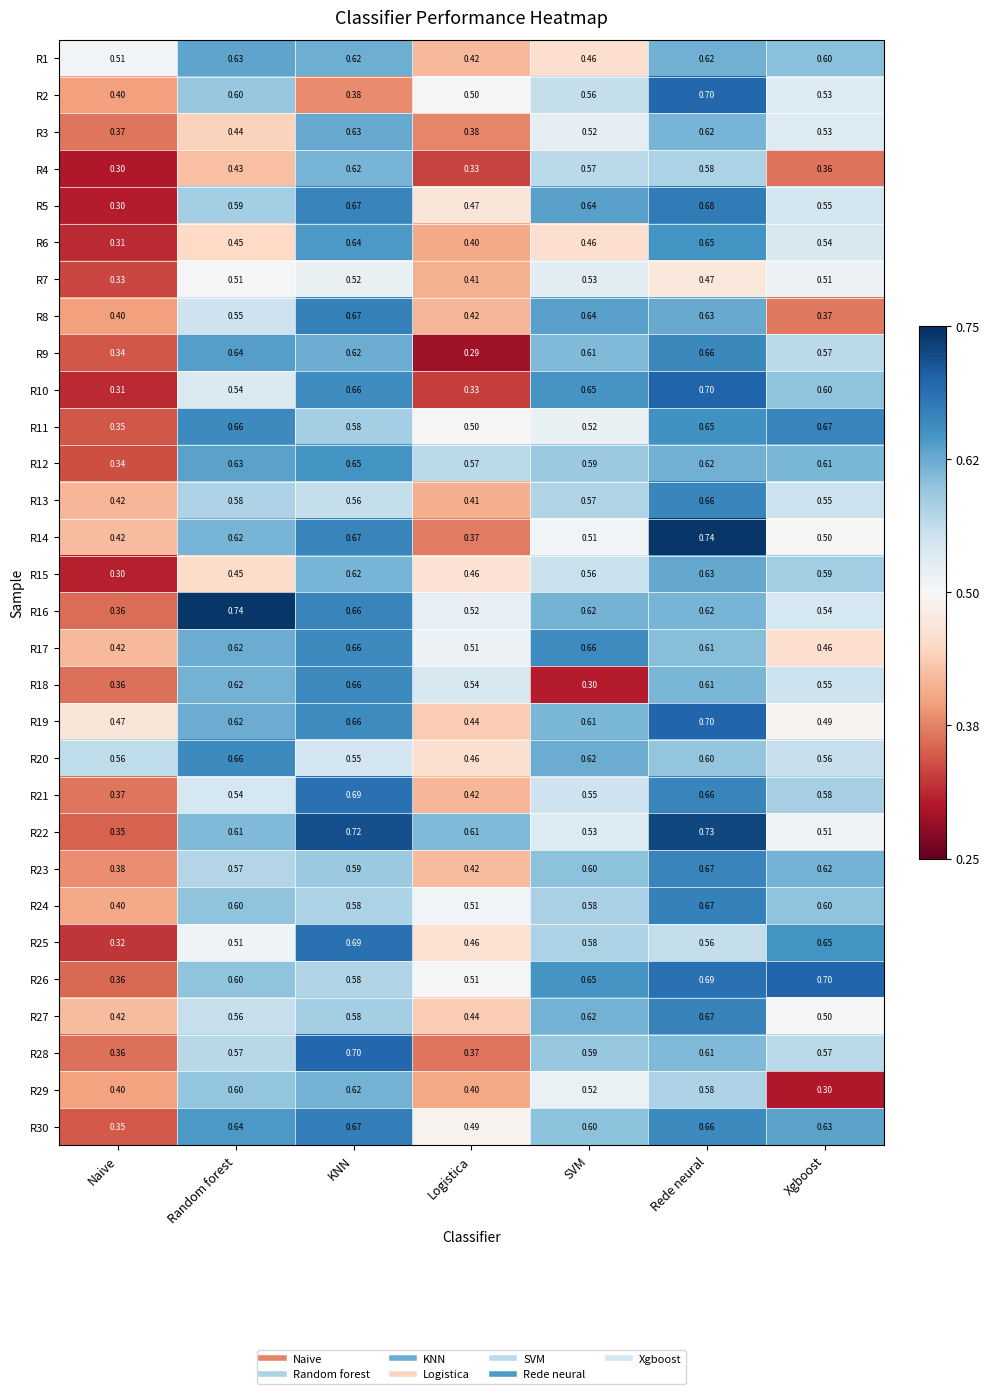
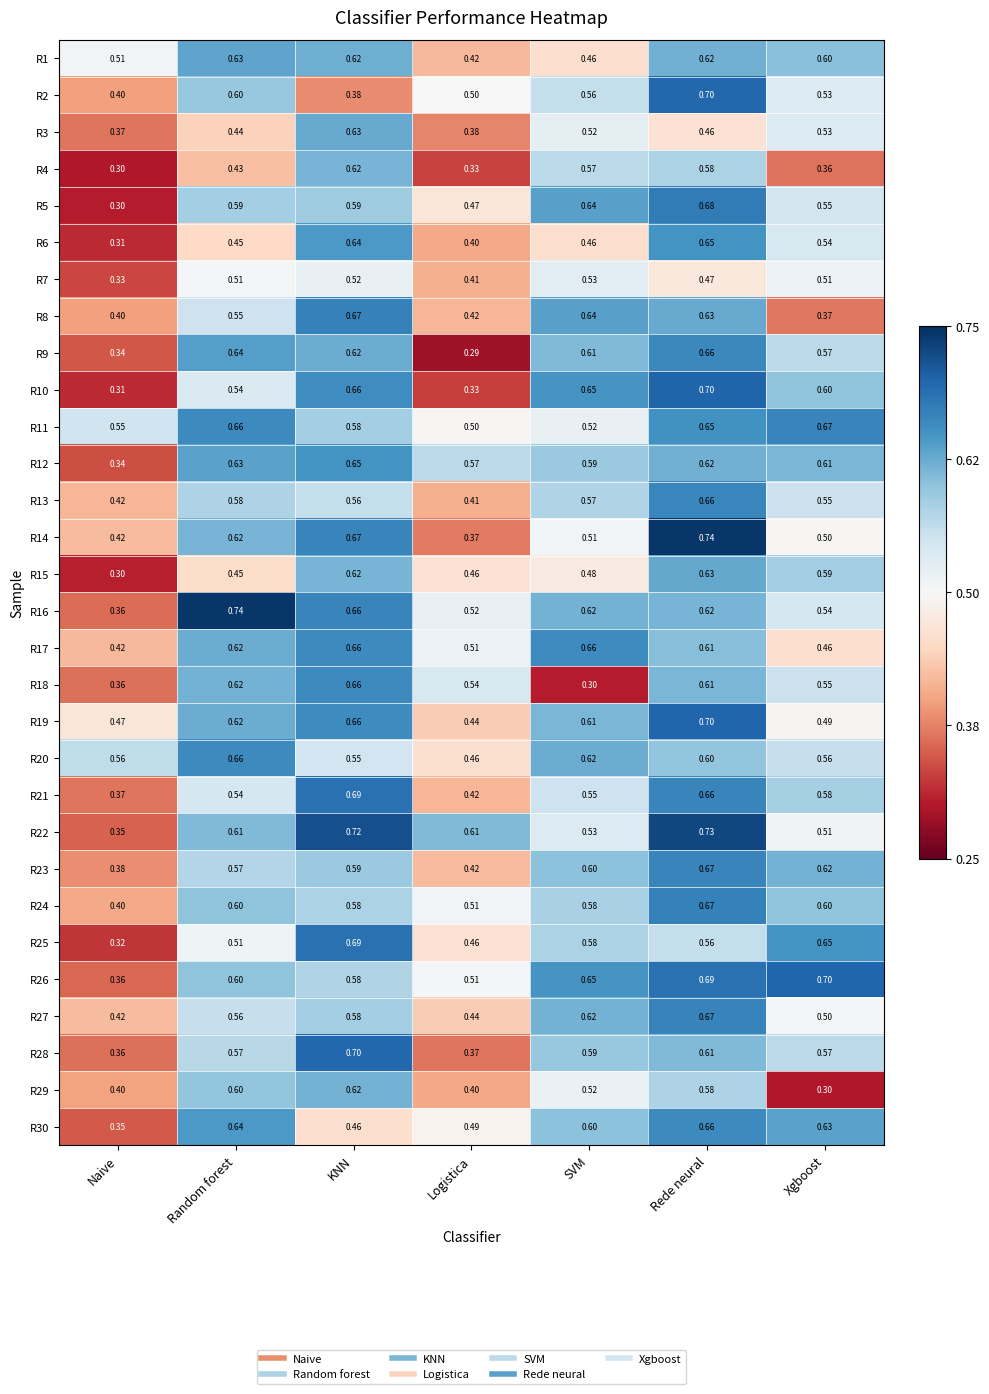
R3, Rede neural: 0.62 -> 0.46
R5, KNN: 0.67 -> 0.59
R11, Naive: 0.35 -> 0.55
R15, SVM: 0.56 -> 0.48
R30, KNN: 0.67 -> 0.46
